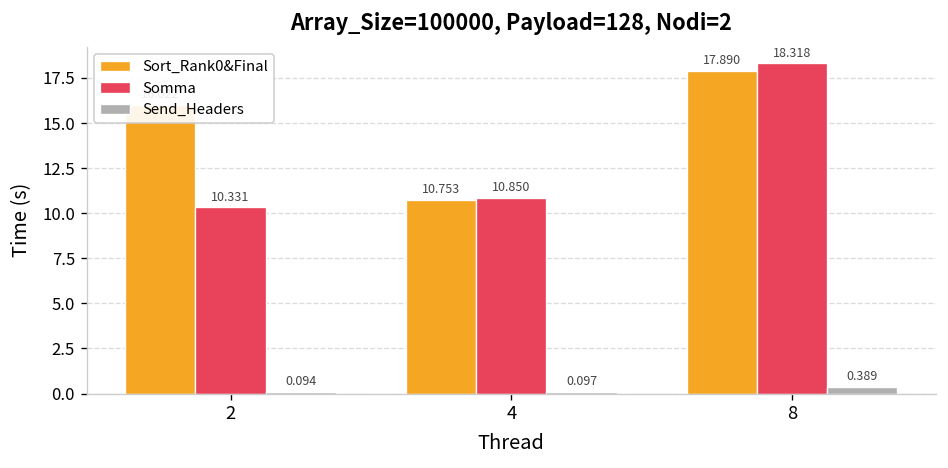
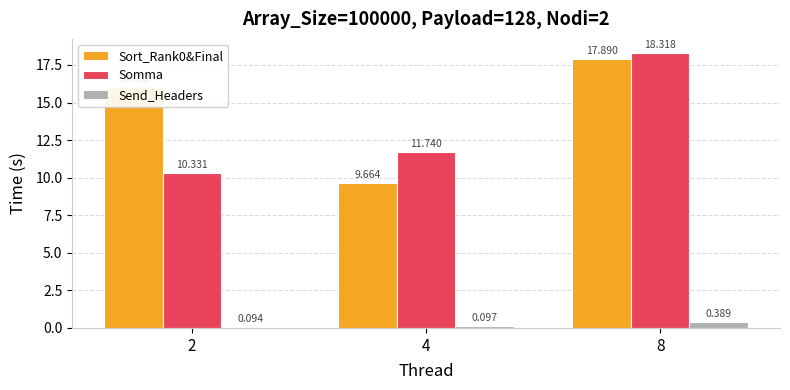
Sort_Rank0&Final, 4: 10.753 -> 9.664
Somma, 4: 10.850 -> 11.740
